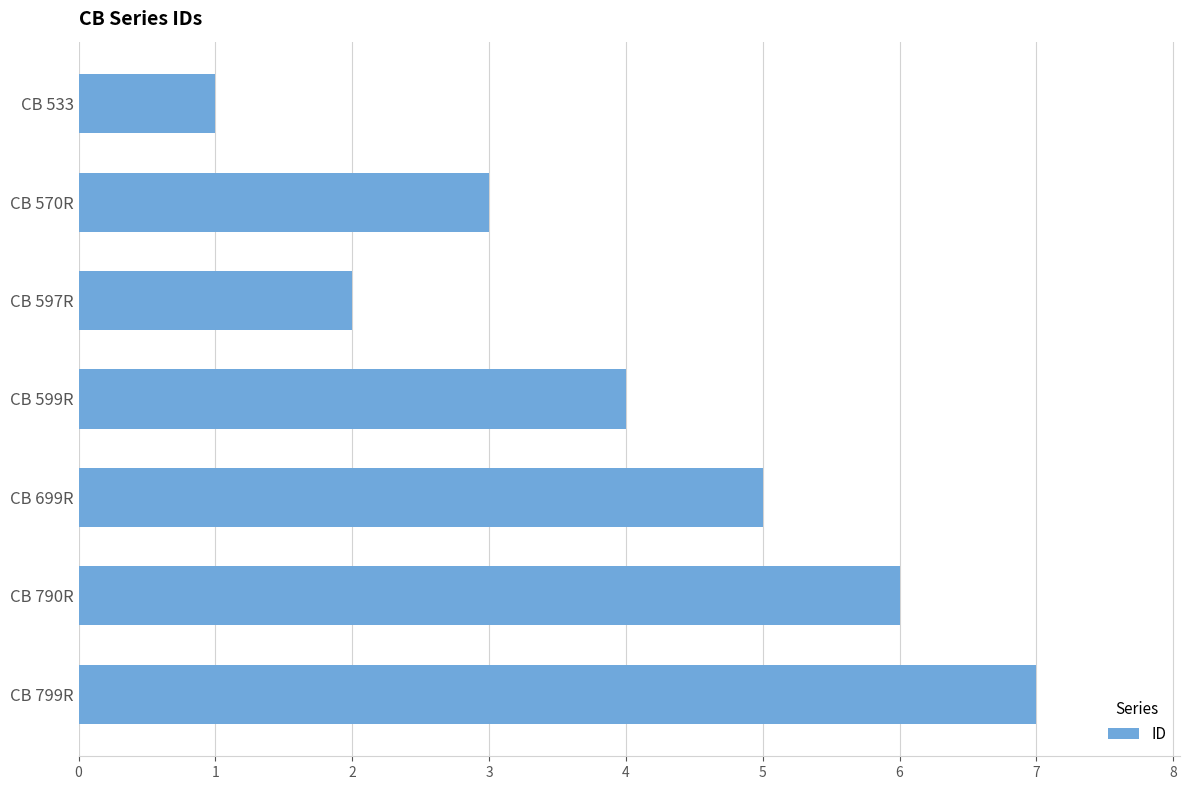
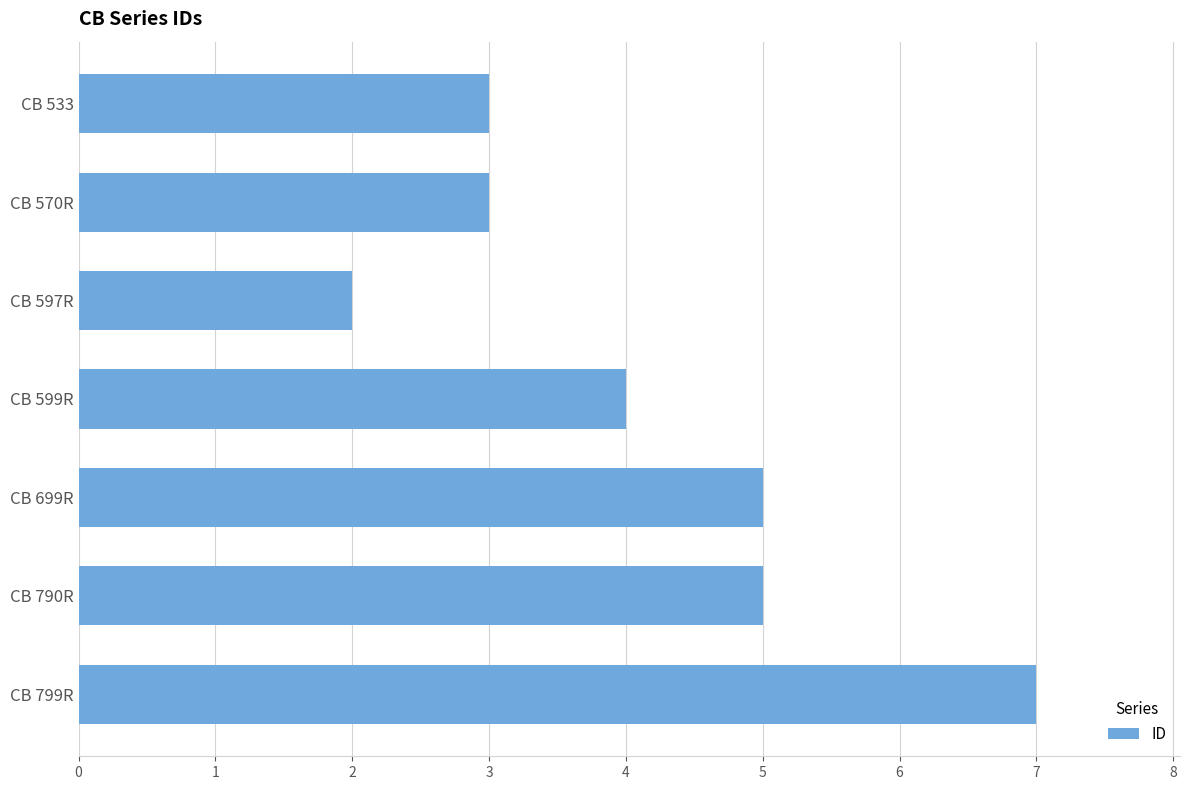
CB 533: 1 -> 3
CB 790R: 6 -> 5
